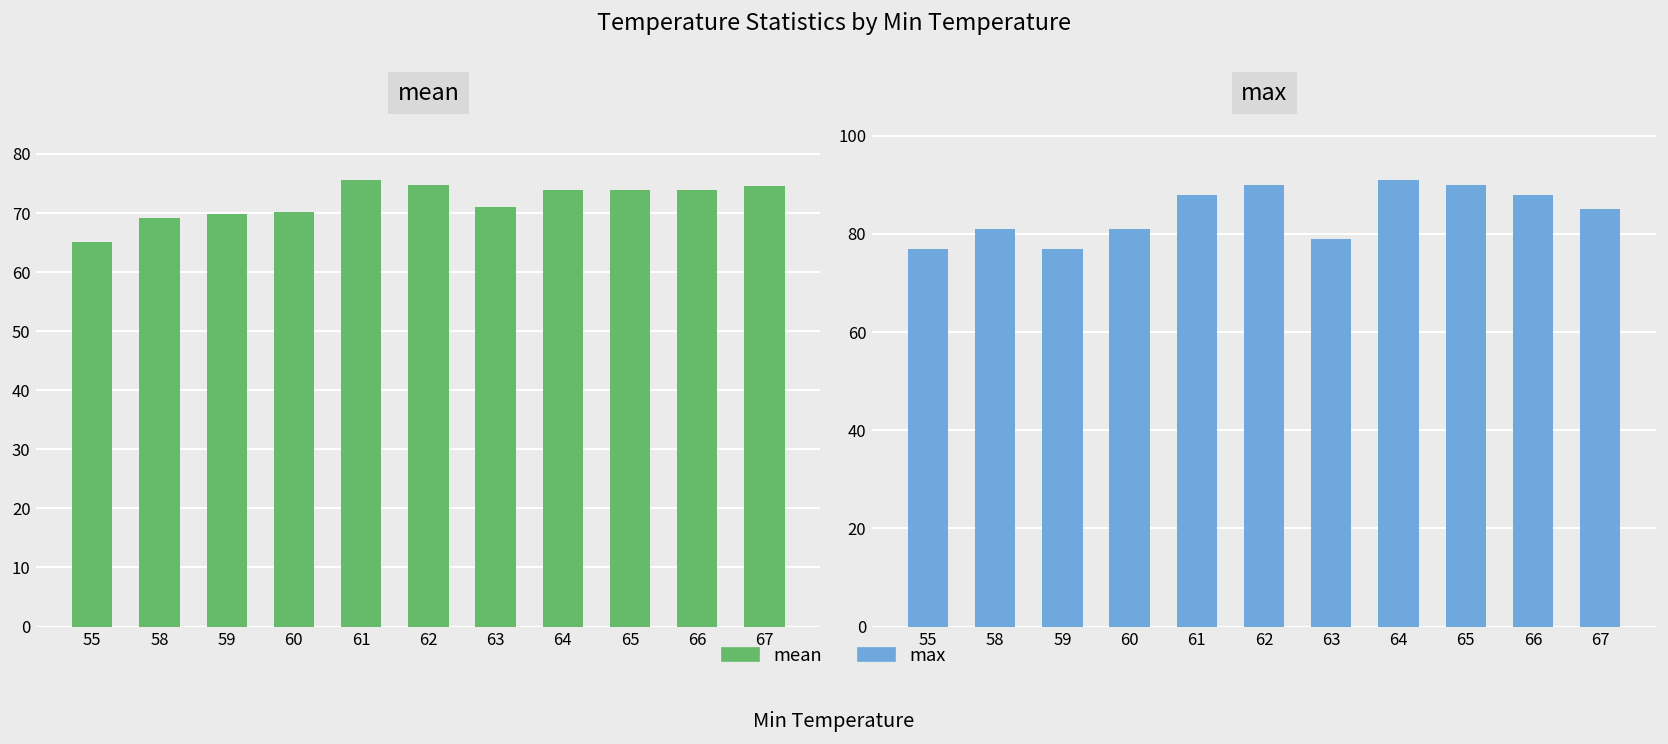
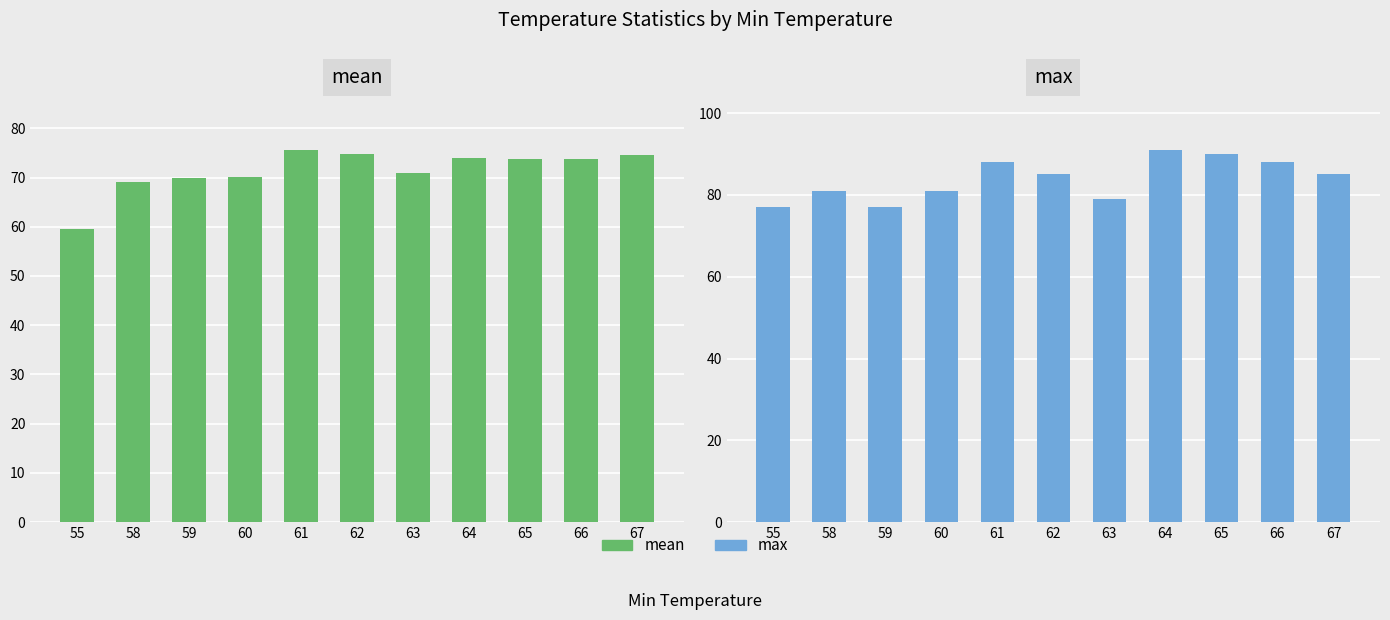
mean, 55: 65 -> 60
max, 62: 90 -> 85
